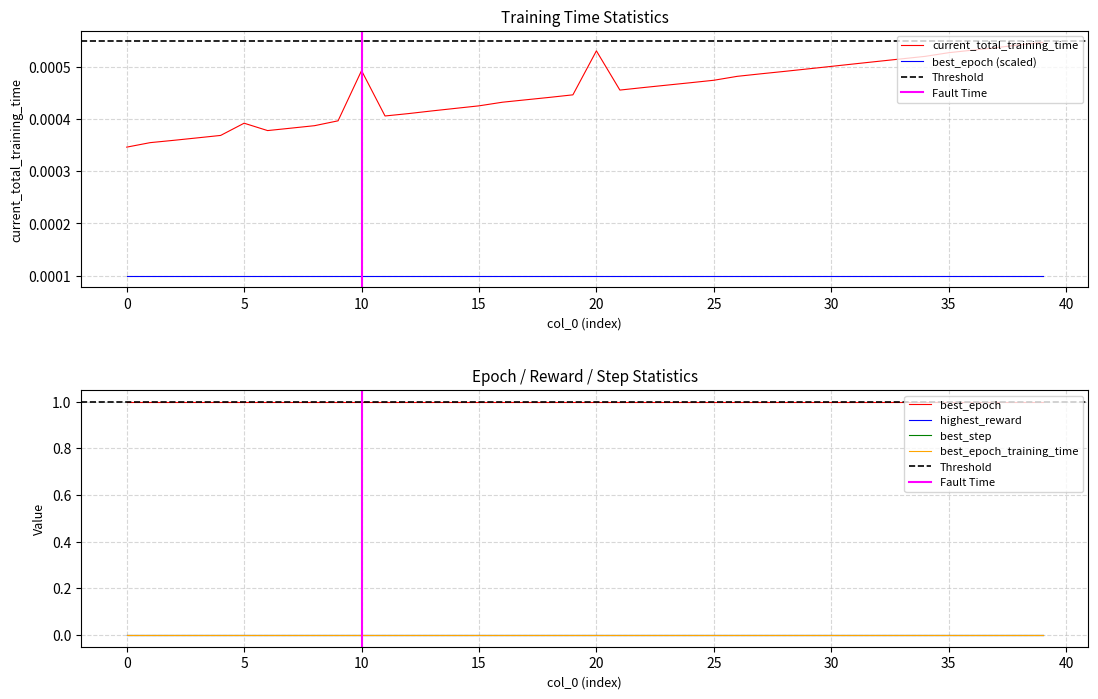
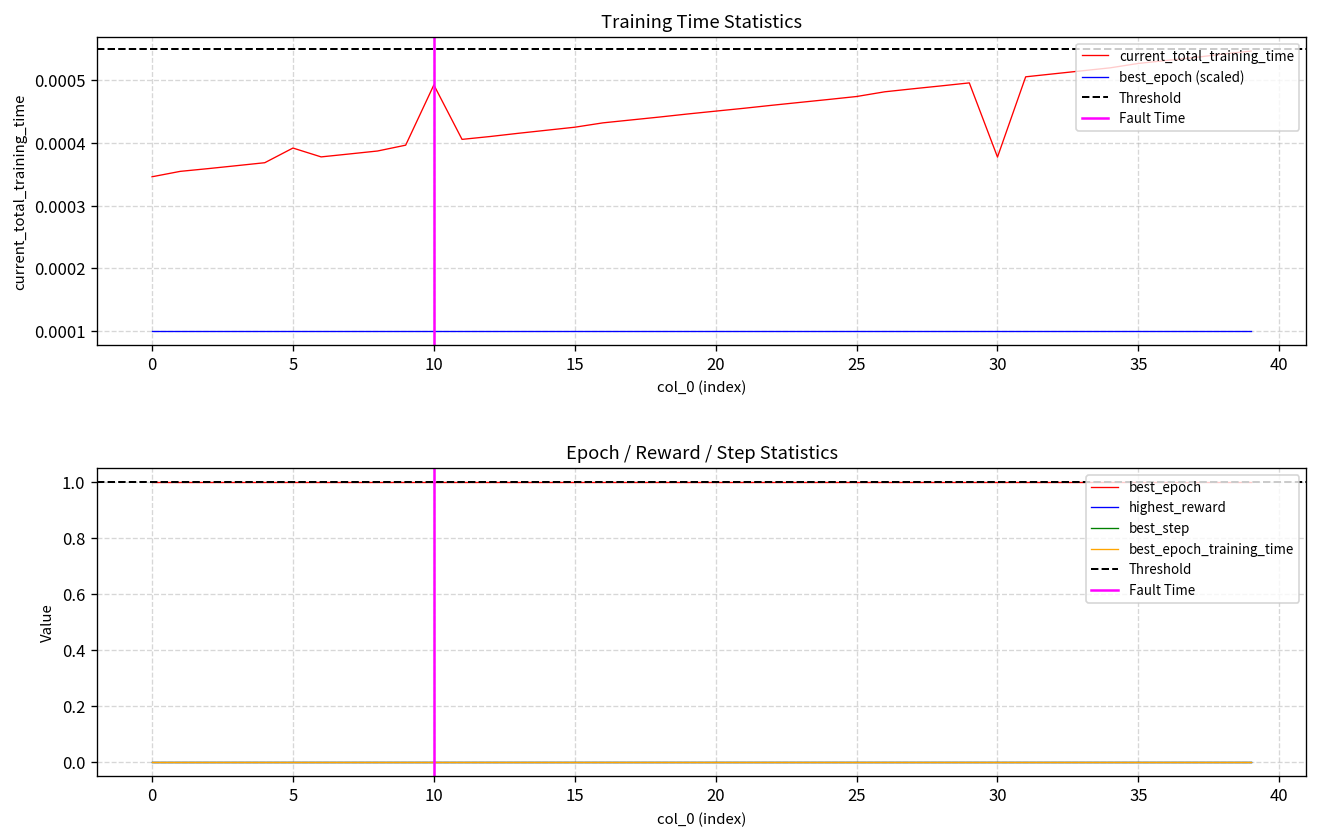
Training Time Statistics, current_total_training_time, 20: 0.00053 -> 0.00045
Training Time Statistics, current_total_training_time, 30: 0.00050 -> 0.00038
